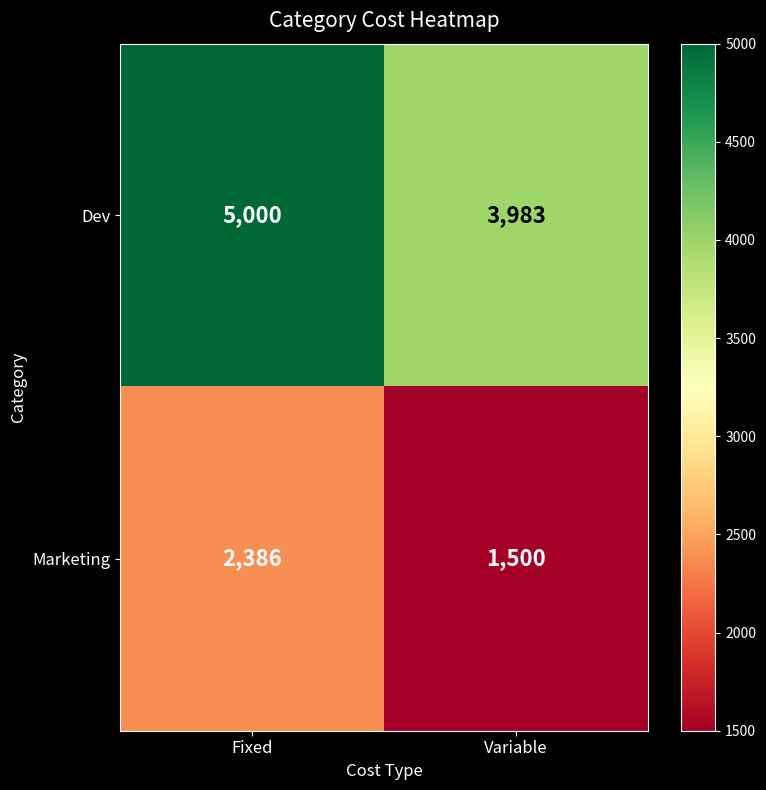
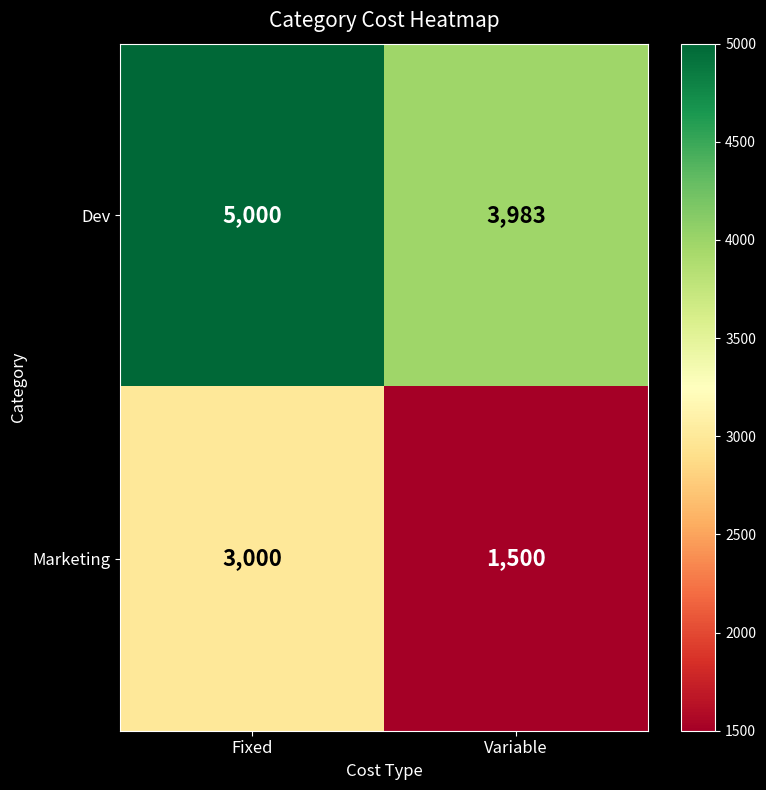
Marketing, Fixed: 2,386 -> 3,000
